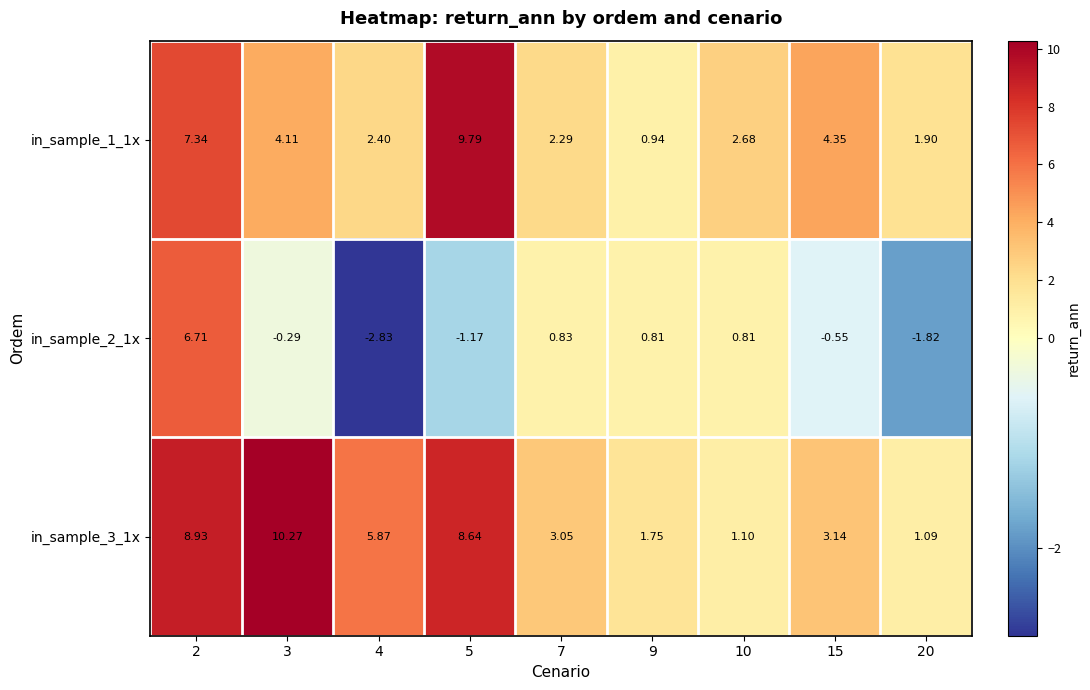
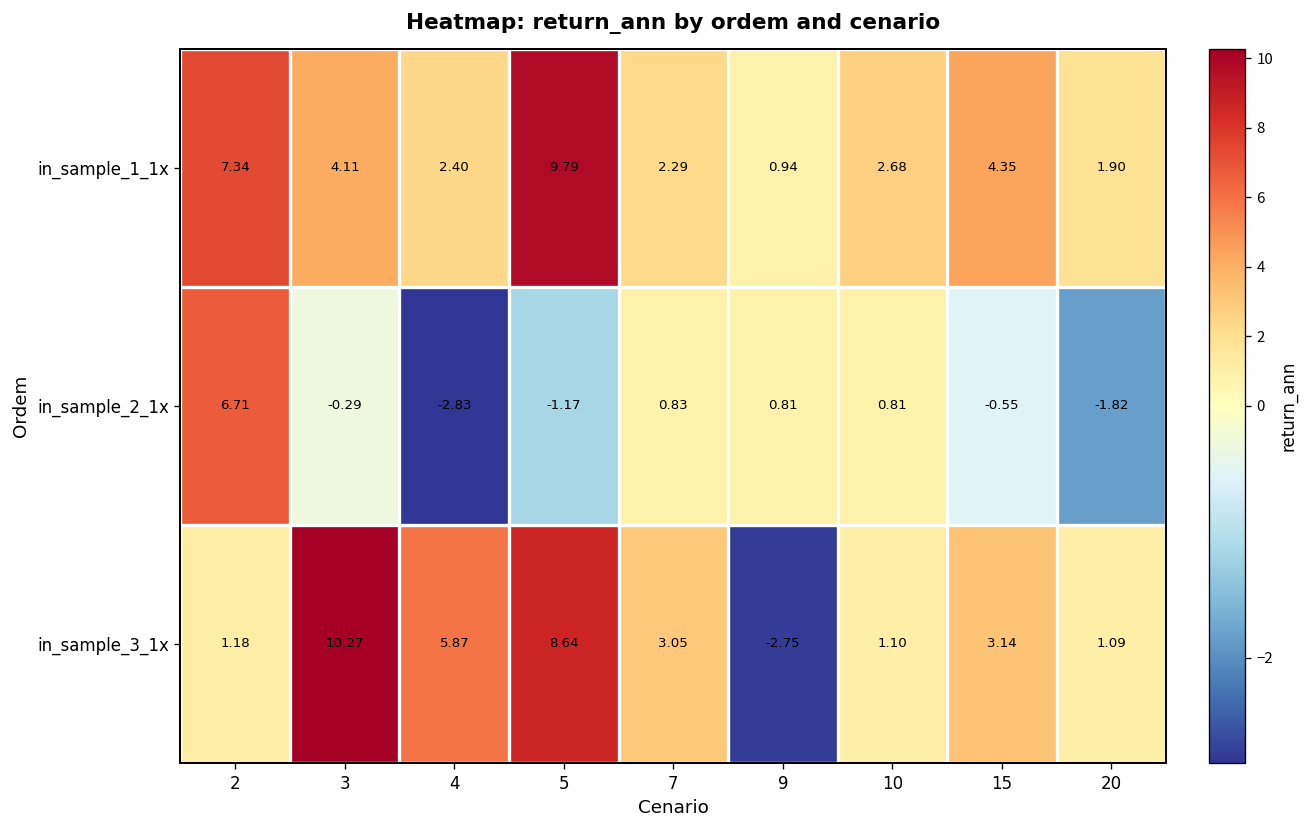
in_sample_3_1x, 2: 8.93 -> 1.18
in_sample_3_1x, 9: 1.75 -> -2.75
